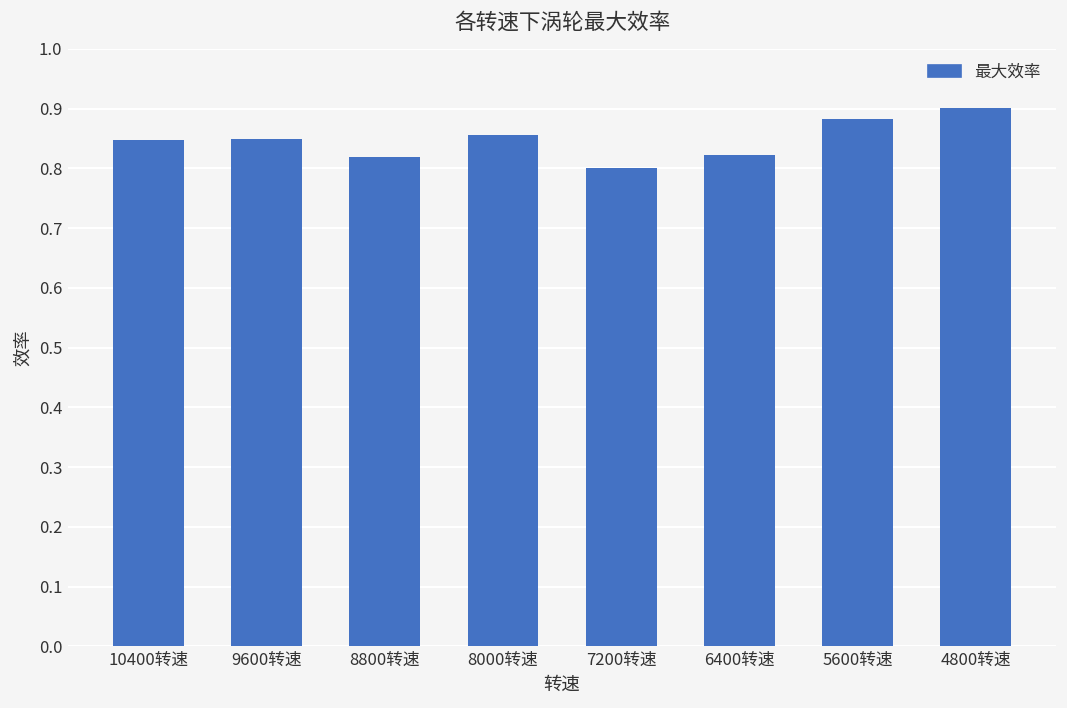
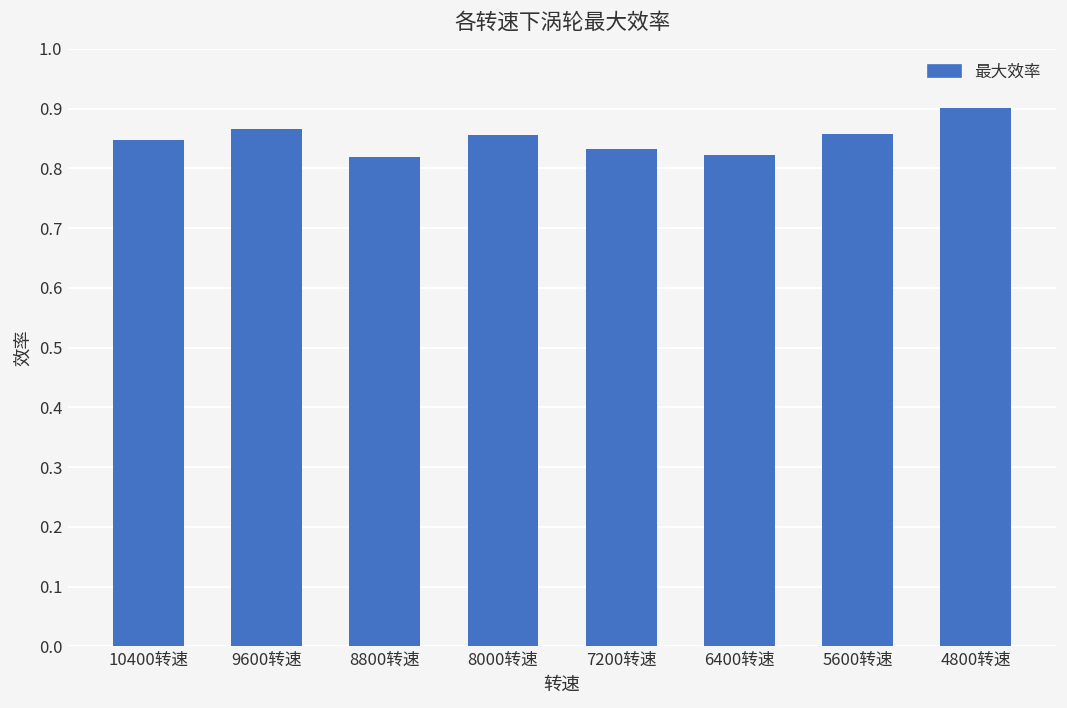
9600转速: 0.85 -> 0.87
7200转速: 0.80 -> 0.83
5600转速: 0.88 -> 0.86
